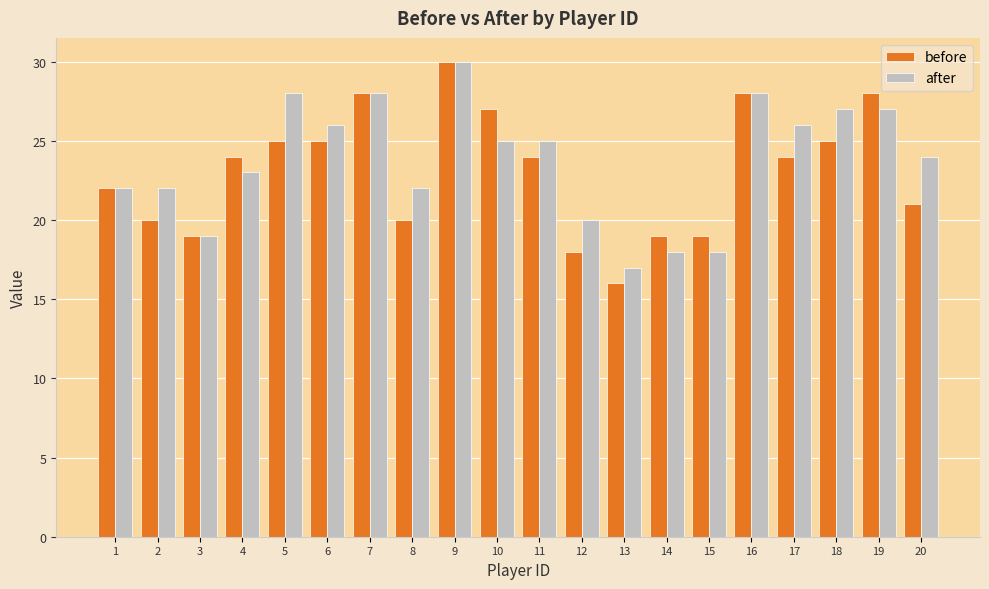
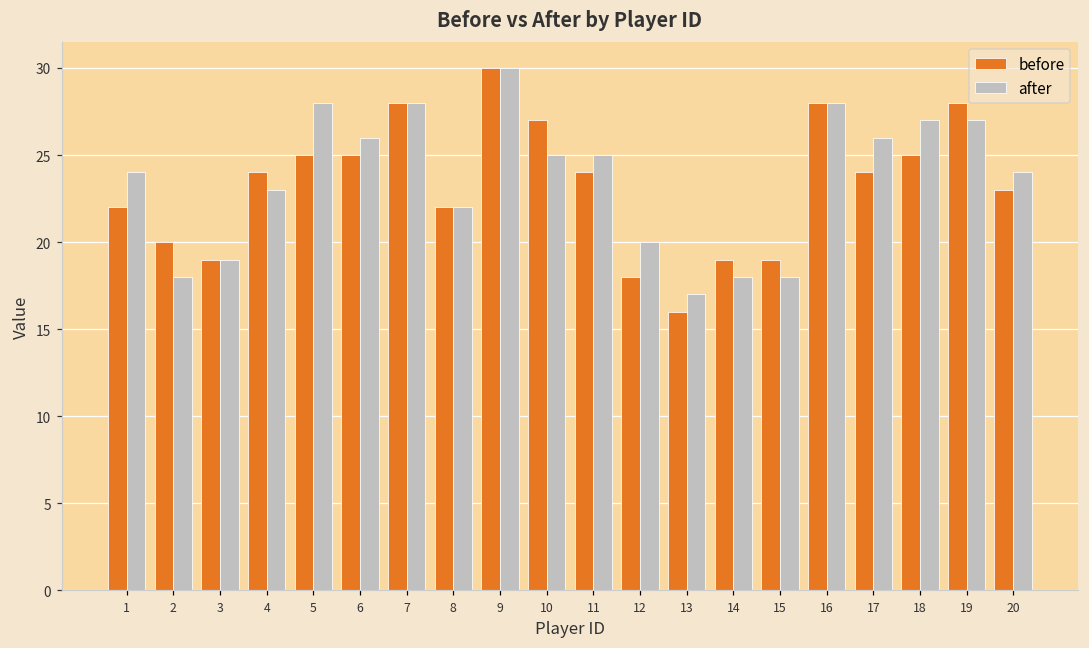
after, 1: 22 -> 24
after, 2: 22 -> 18
before, 8: 20 -> 22
before, 20: 21 -> 23
